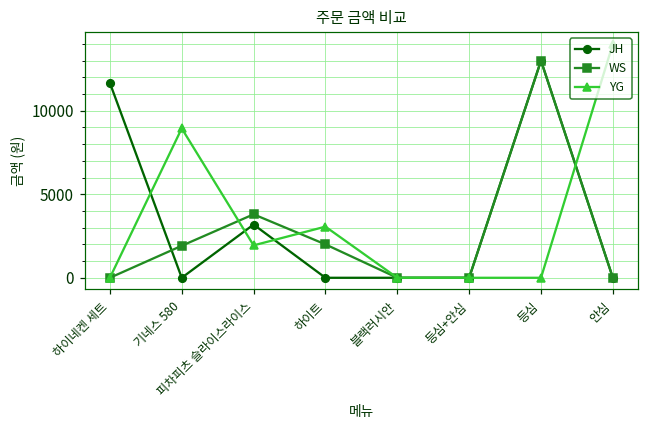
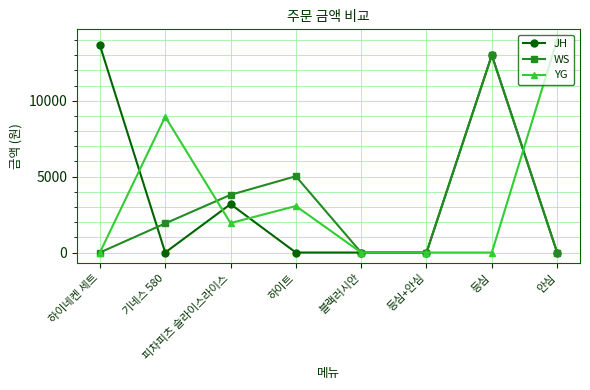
JH, 하이네켄 세트: 11700 -> 13700
WS, 하이트: 2000 -> 5000
